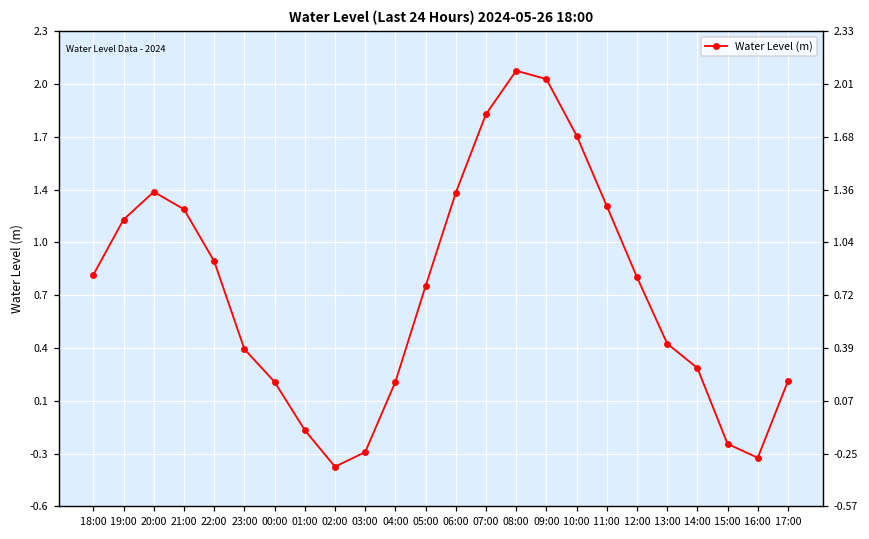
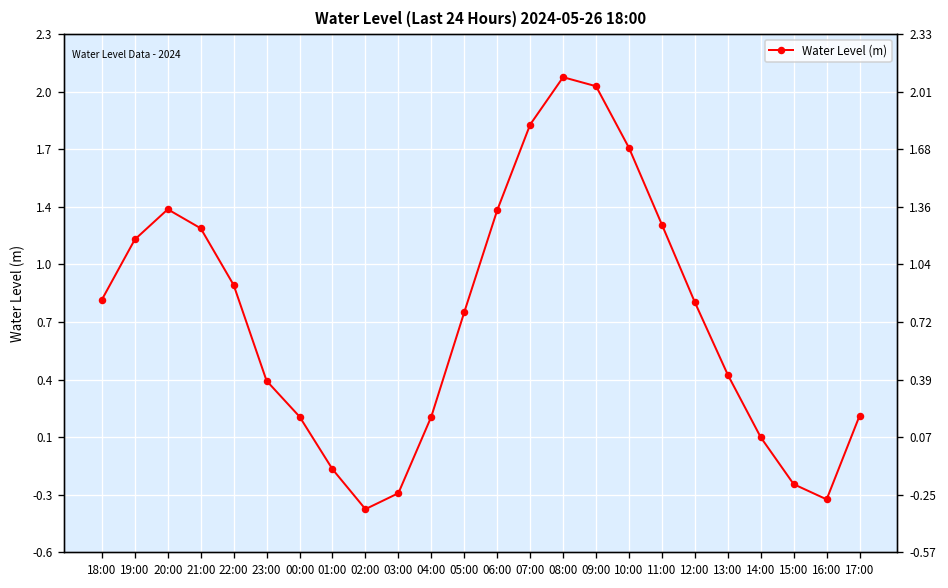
14:00: 0.27 -> 0.07
